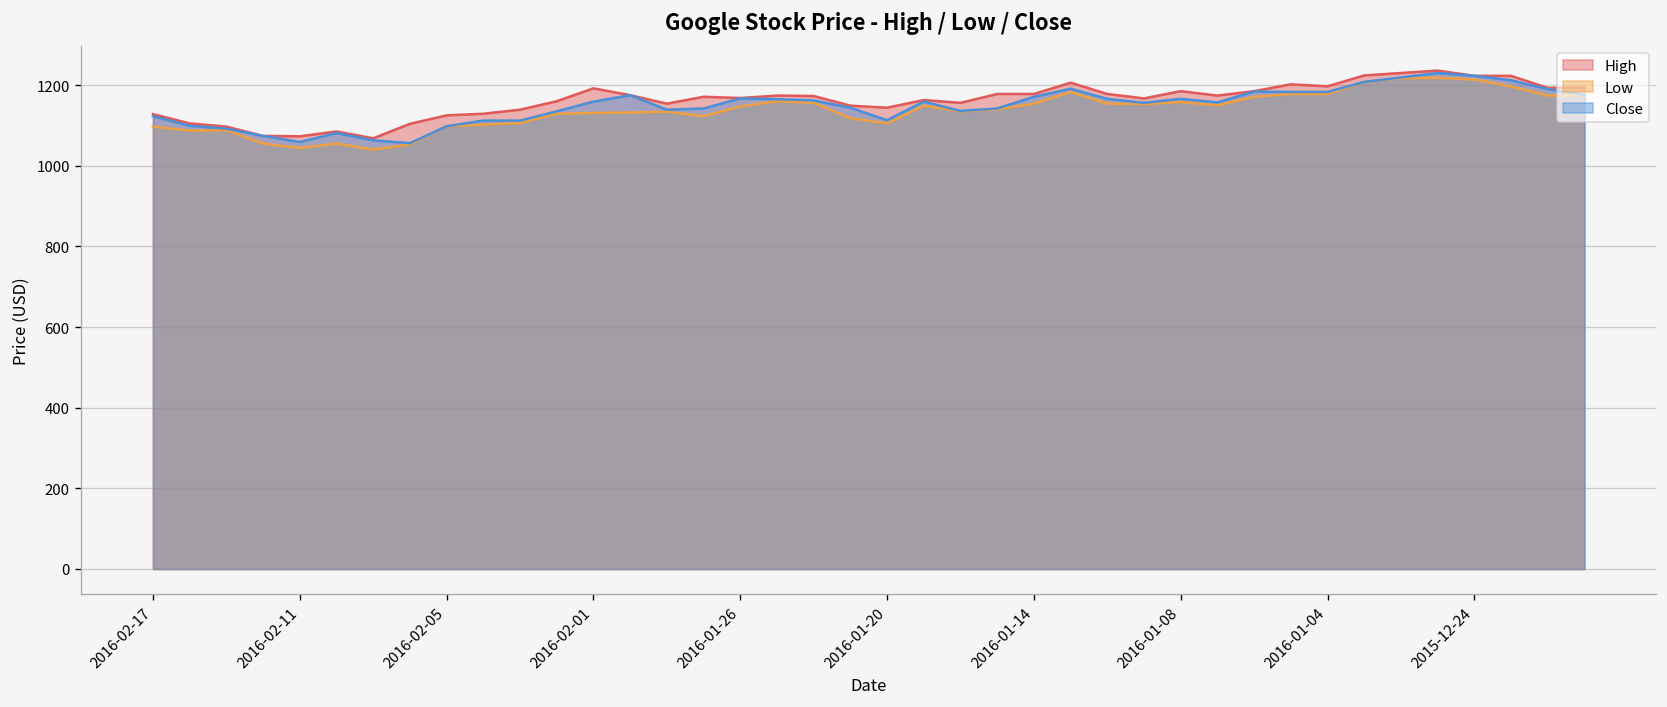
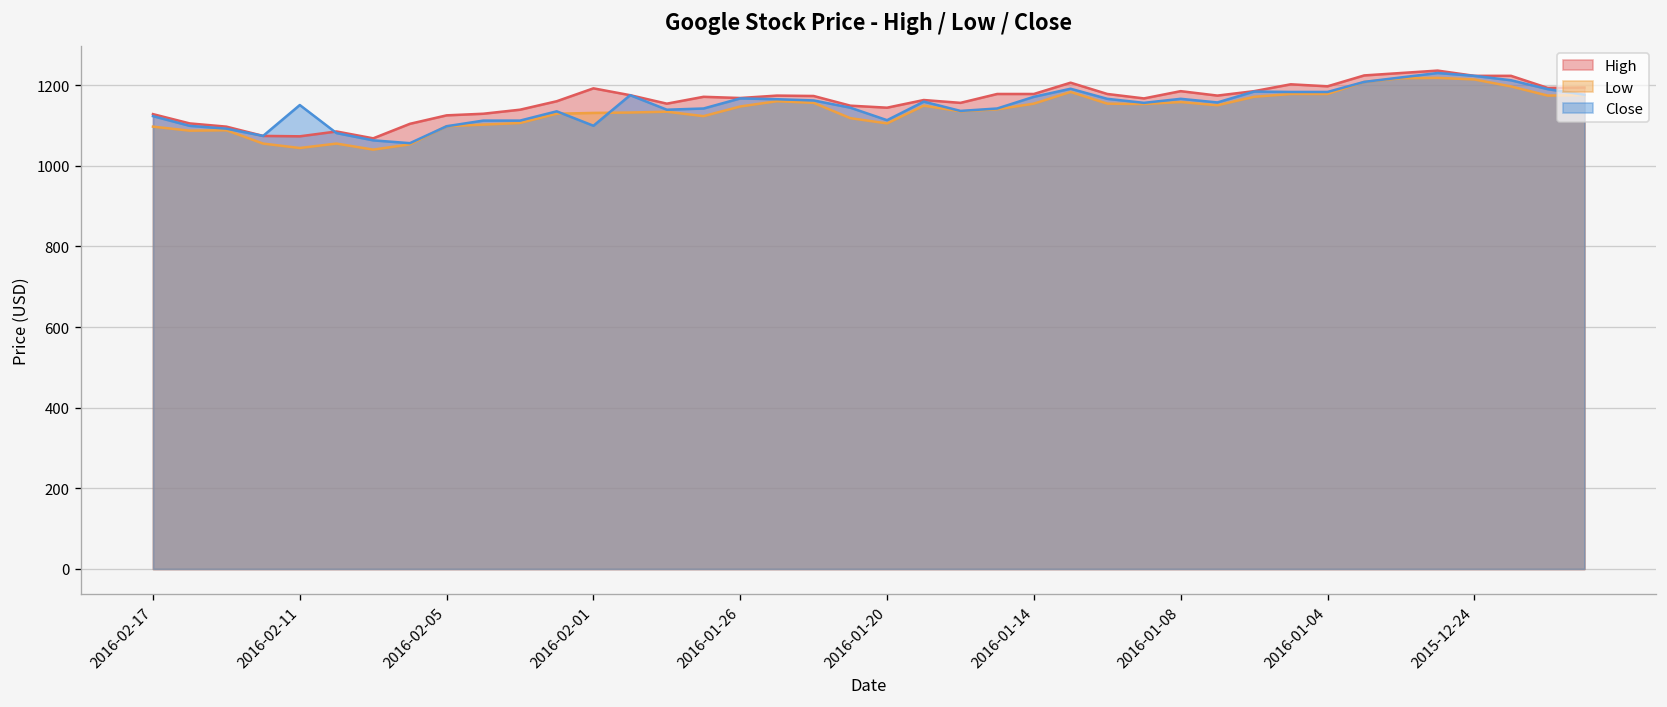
Close, 2016-02-11: 1060 -> 1150
Close, 2016-02-01: 1160 -> 1100
